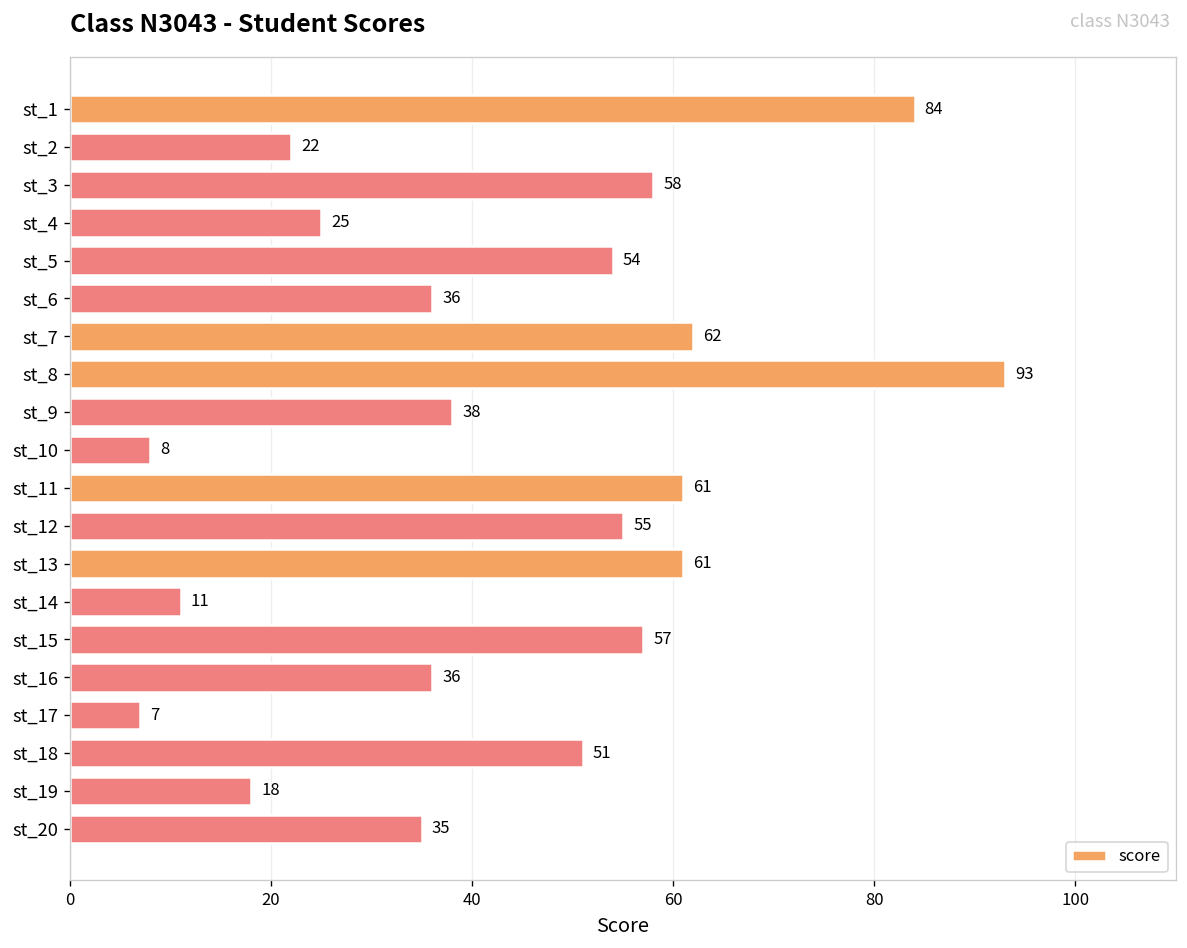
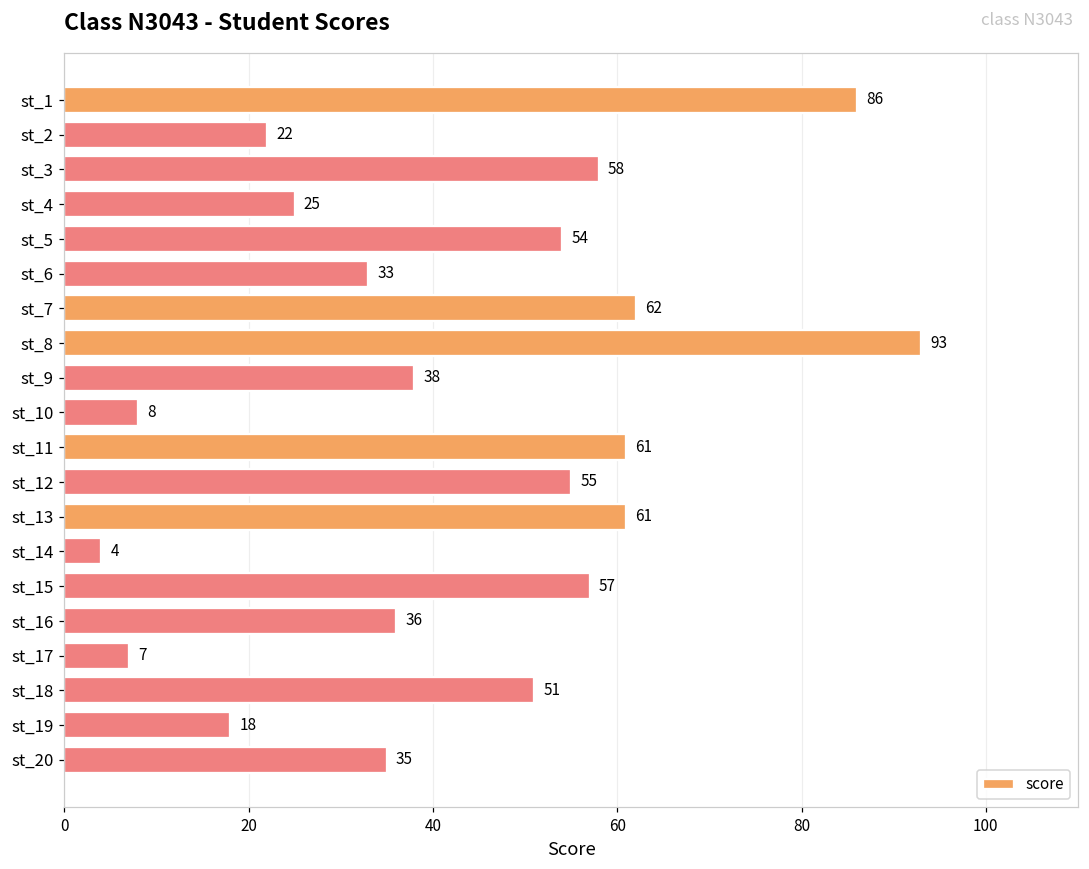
st_1: 84 -> 86
st_6: 36 -> 33
st_14: 11 -> 4
